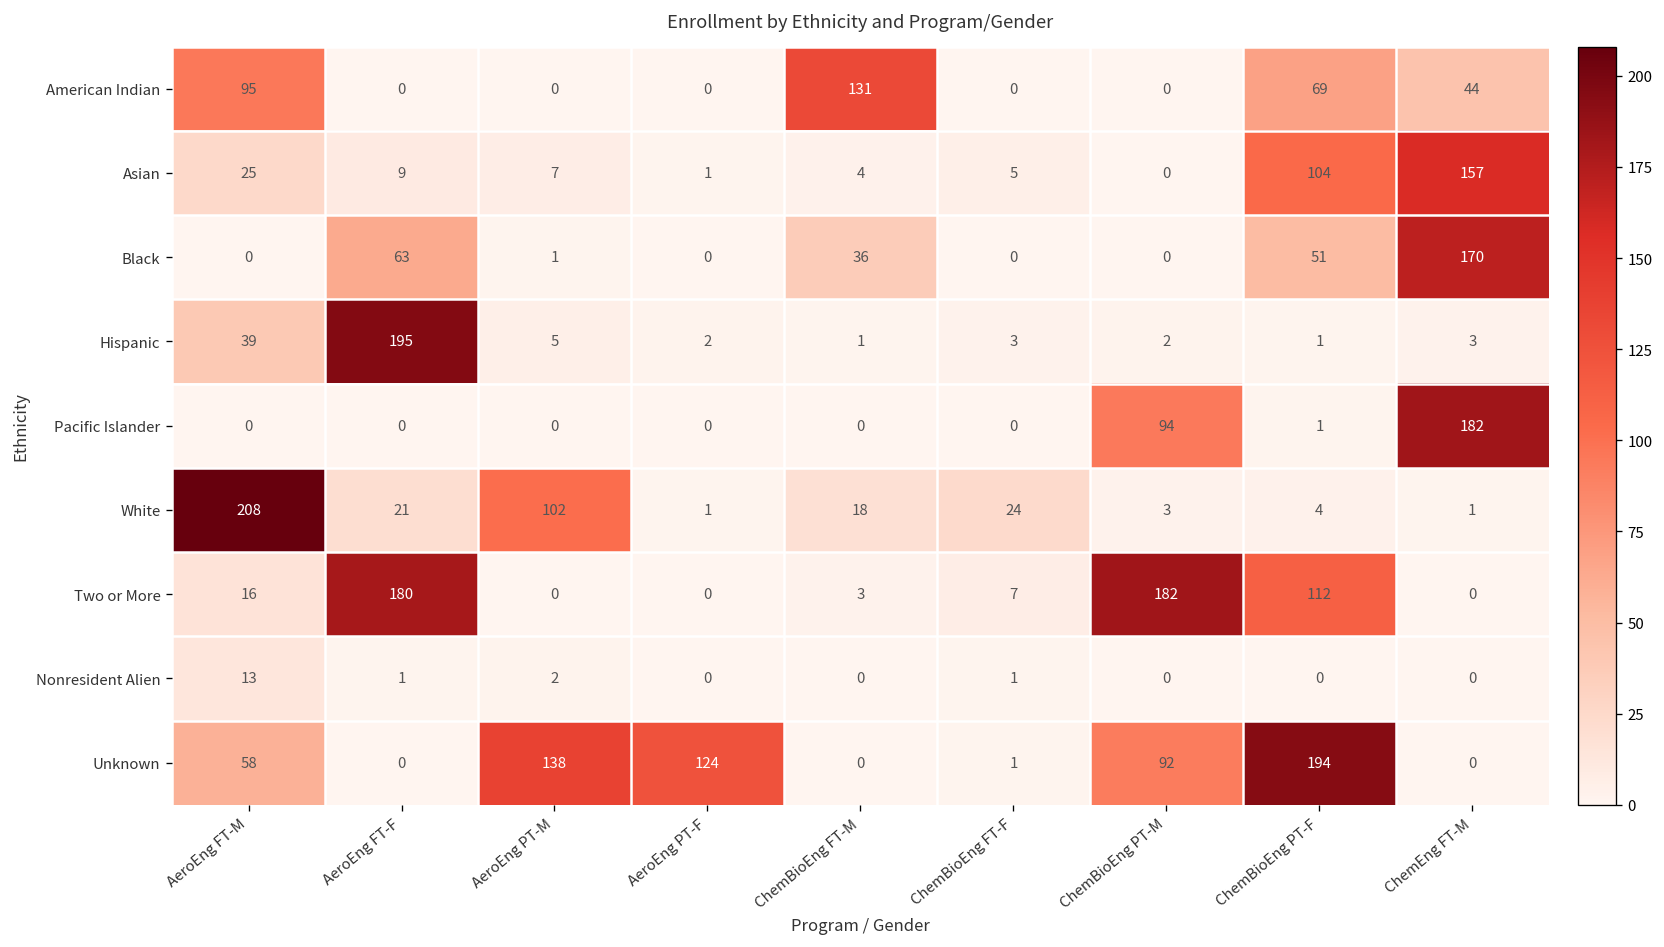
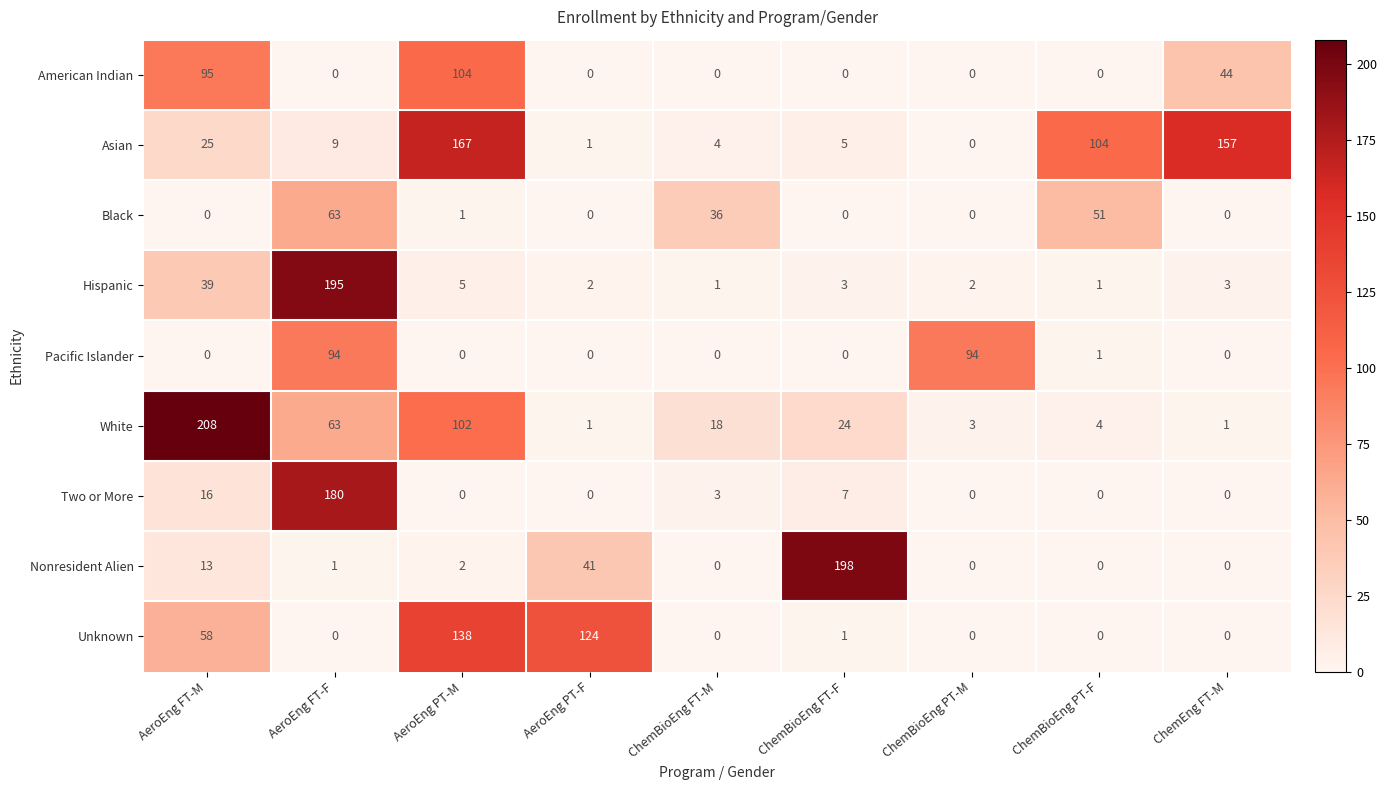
American Indian, AeroEng PT-M: 0 -> 104
American Indian, ChemBioEng FT-M: 131 -> 0
American Indian, ChemBioEng PT-F: 69 -> 0
Asian, AeroEng PT-M: 7 -> 167
Black, ChemEng FT-M: 170 -> 0
Pacific Islander, AeroEng FT-F: 0 -> 94
Pacific Islander, ChemEng FT-M: 182 -> 0
White, AeroEng FT-F: 21 -> 63
Two or More, ChemBioEng PT-M: 182 -> 0
Two or More, ChemBioEng PT-F: 112 -> 0
Nonresident Alien, AeroEng PT-F: 0 -> 41
Nonresident Alien, ChemBioEng FT-F: 1 -> 198
Unknown, ChemBioEng PT-M: 92 -> 0
Unknown, ChemBioEng PT-F: 194 -> 0
